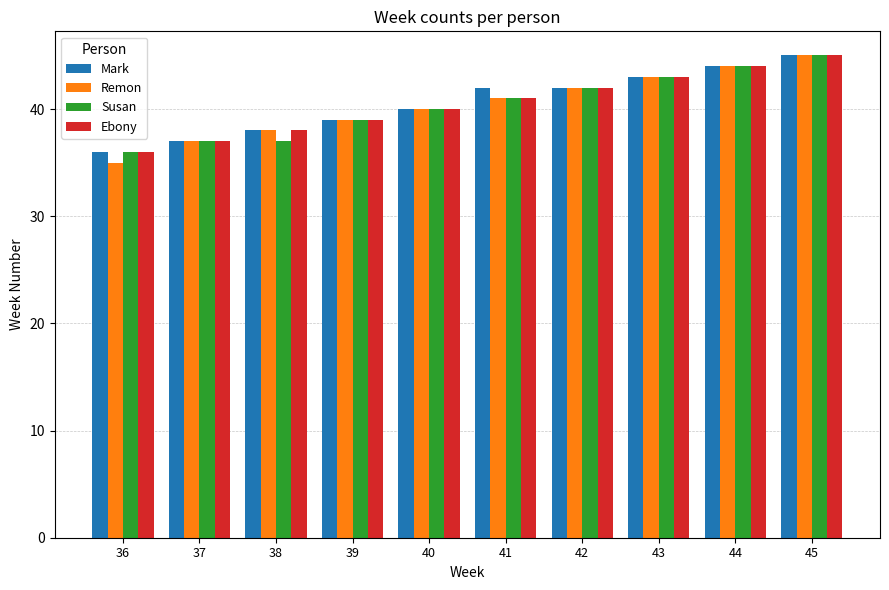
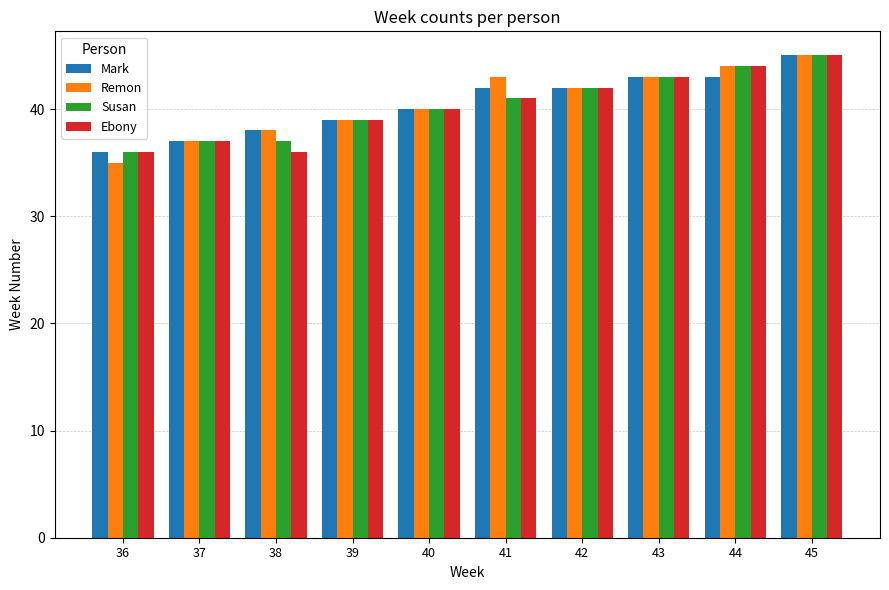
Ebony, 38: 38 -> 36
Remon, 41: 41 -> 43
Mark, 44: 44 -> 43
